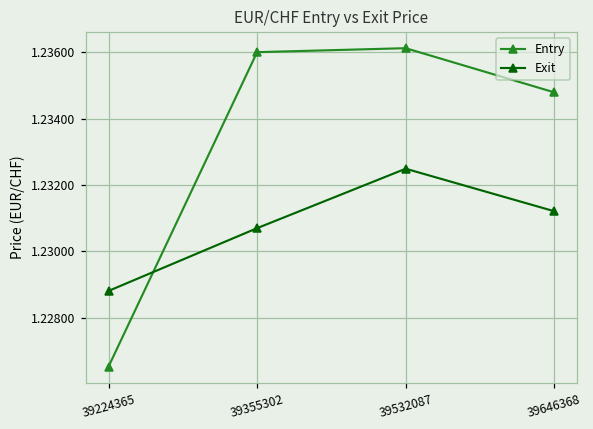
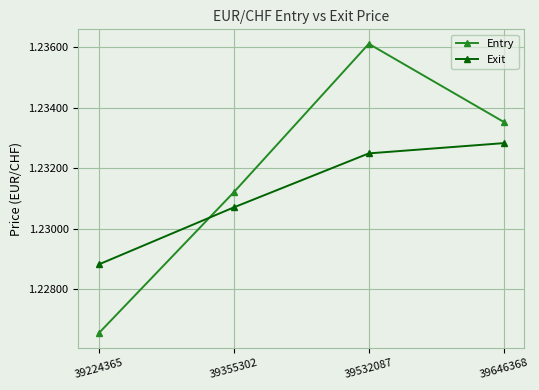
Entry, 39355302: 1.2360 -> 1.2312
Entry, 39646368: 1.2348 -> 1.2335
Exit, 39646368: 1.2312 -> 1.2328
